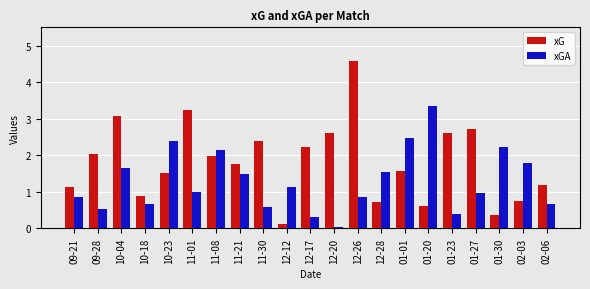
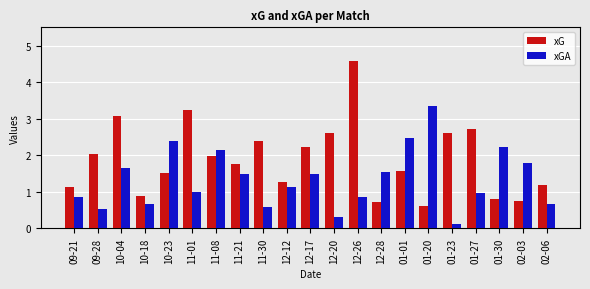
xG, 12-12: 0.1 -> 1.3
xGA, 12-17: 0.3 -> 1.5
xGA, 12-20: 0.0 -> 0.3
xGA, 01-23: 0.4 -> 0.1
xG, 01-30: 0.4 -> 0.8
